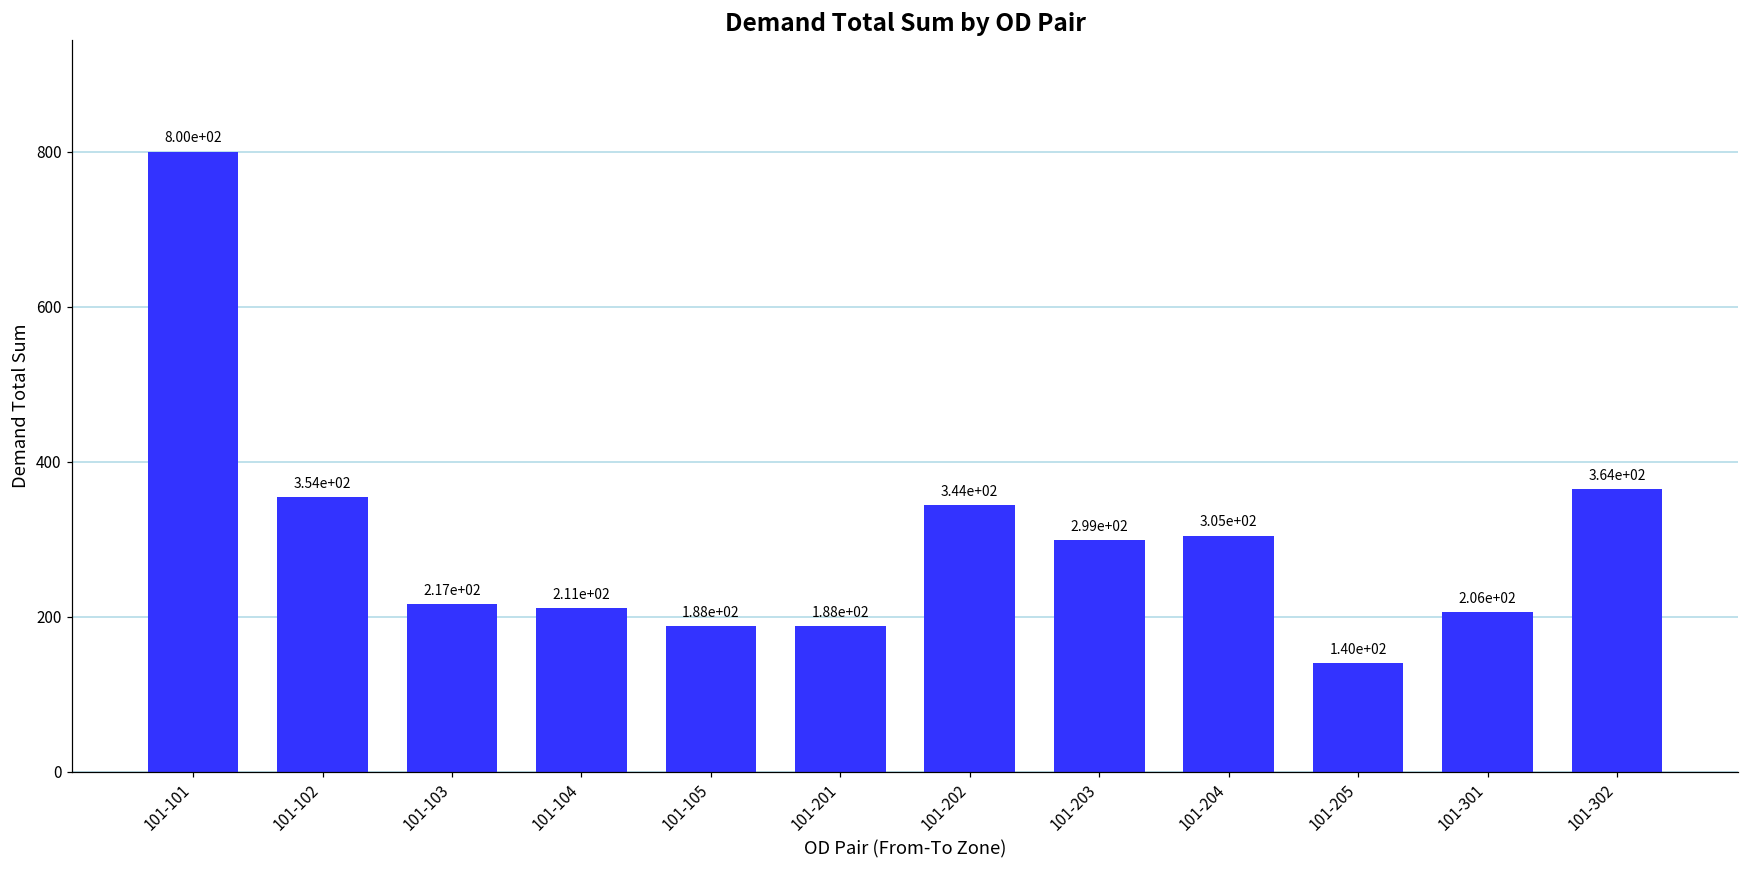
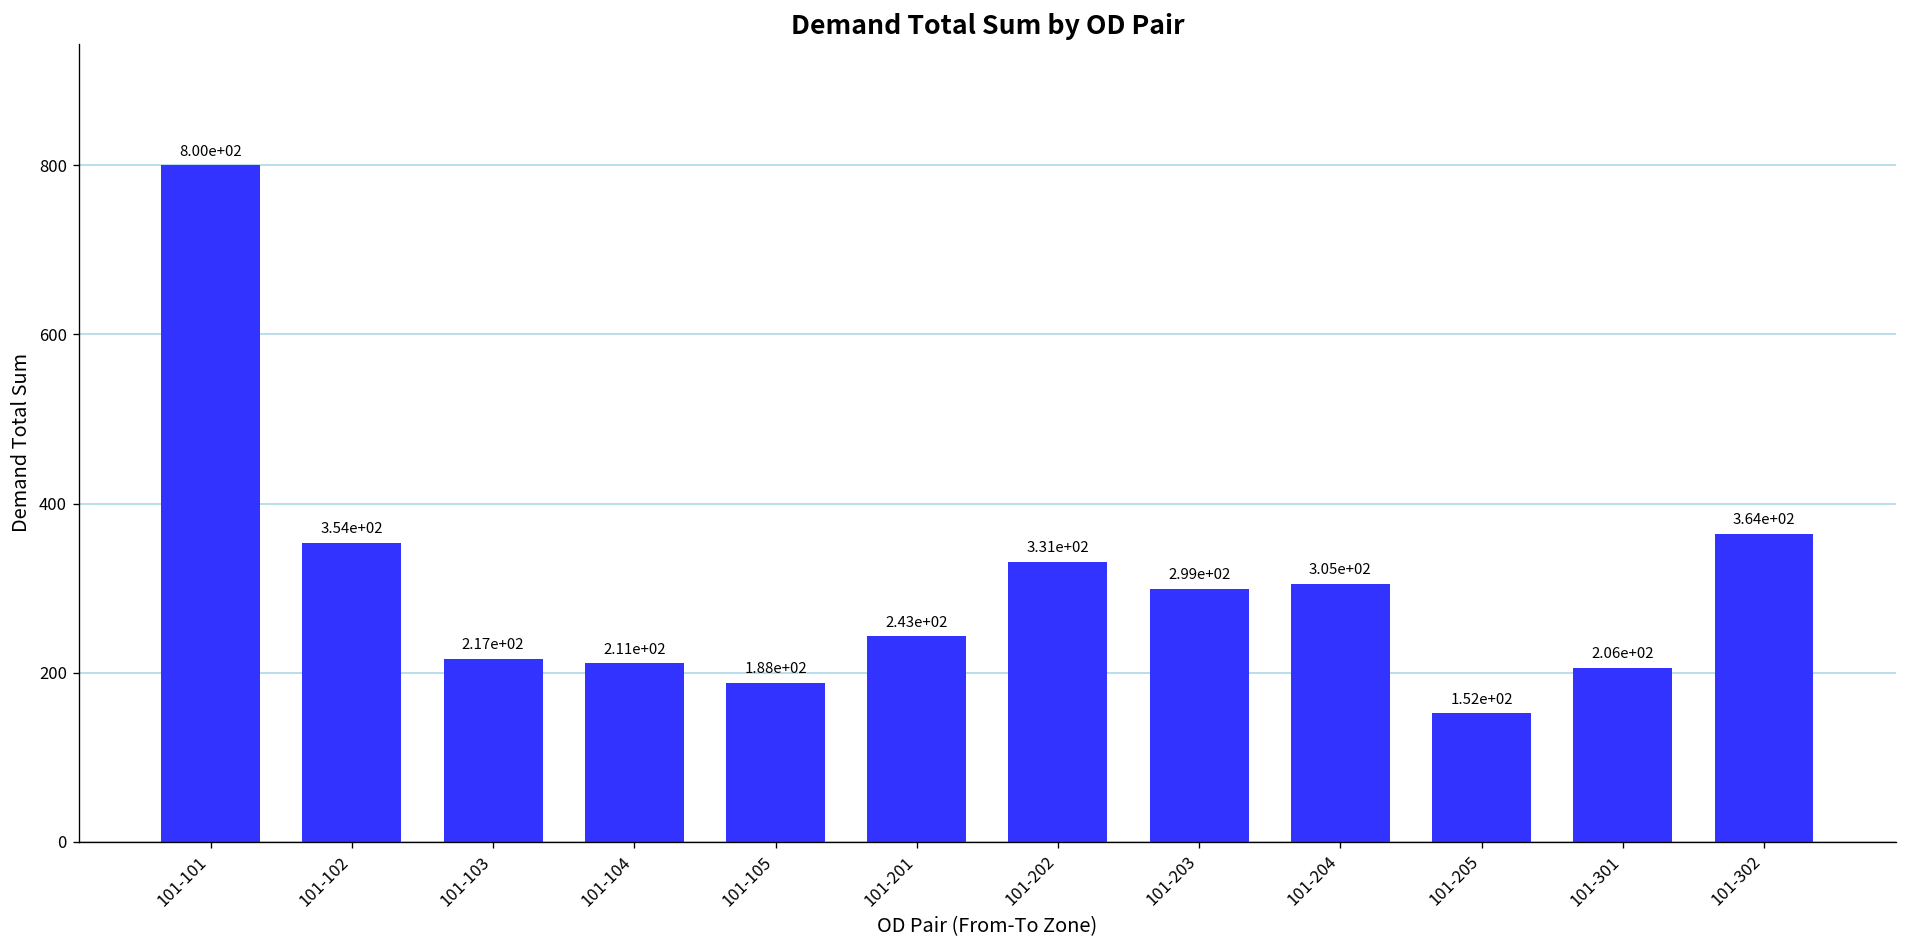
101-201: 1.88e+02 -> 2.43e+02
101-202: 3.44e+02 -> 3.31e+02
101-205: 1.40e+02 -> 1.52e+02
